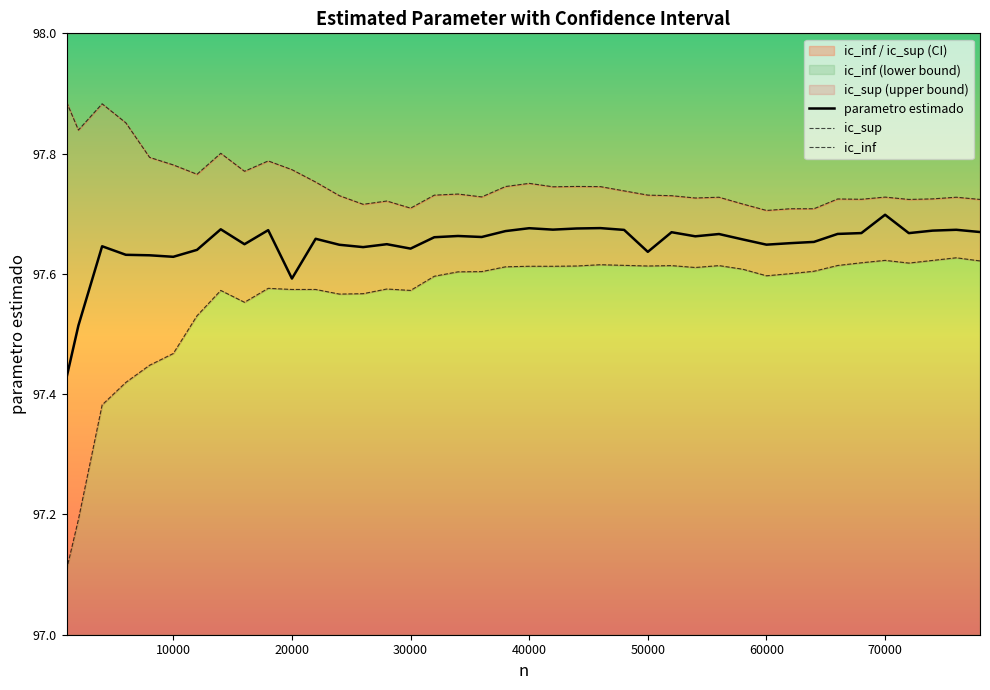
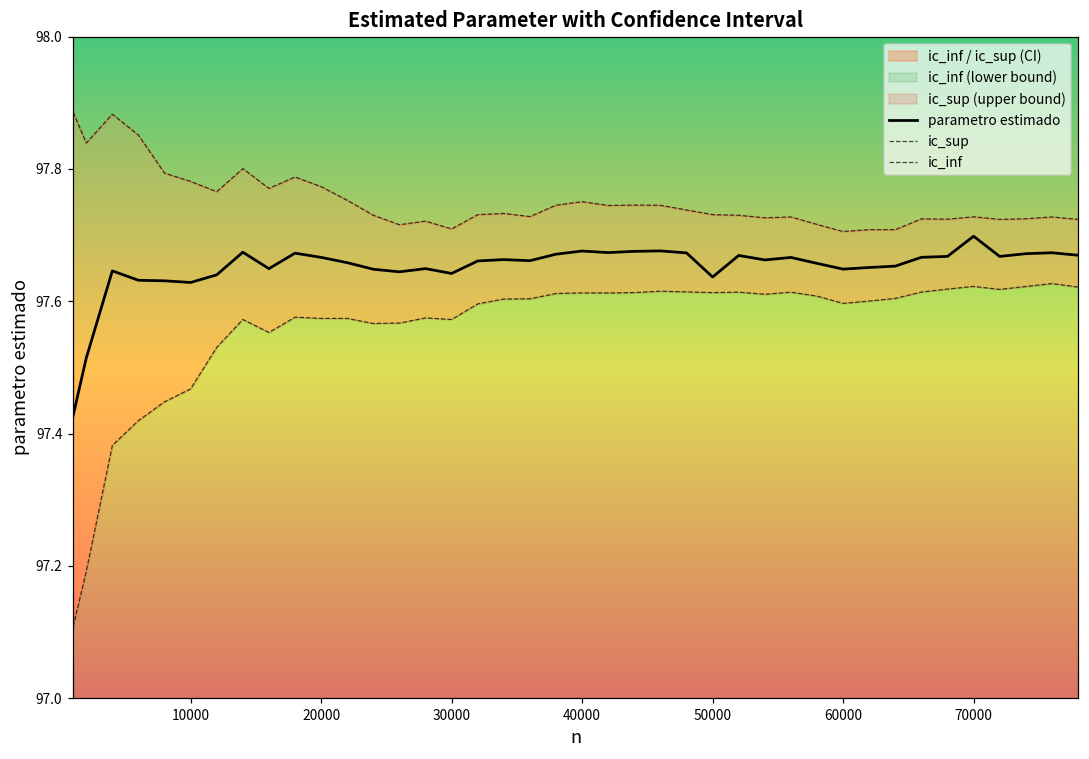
parametro estimado, 20000: 97.59 -> 97.67
